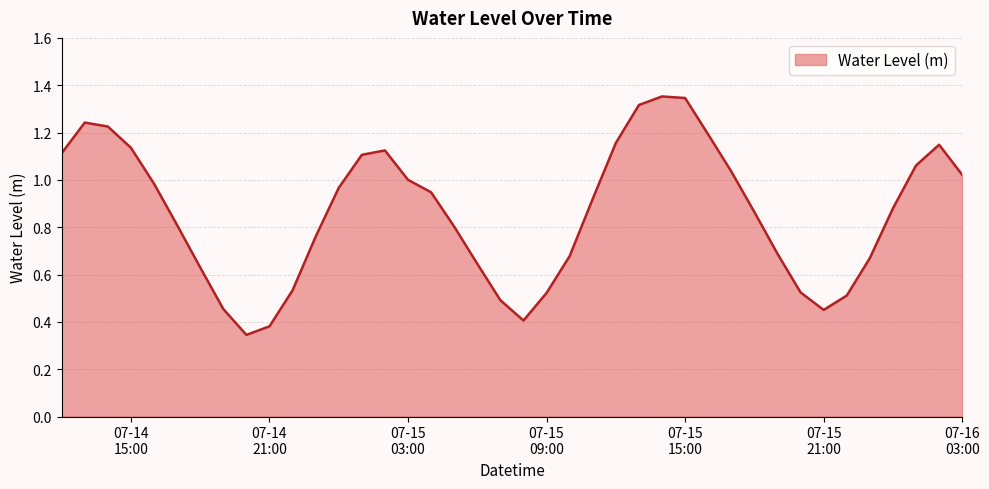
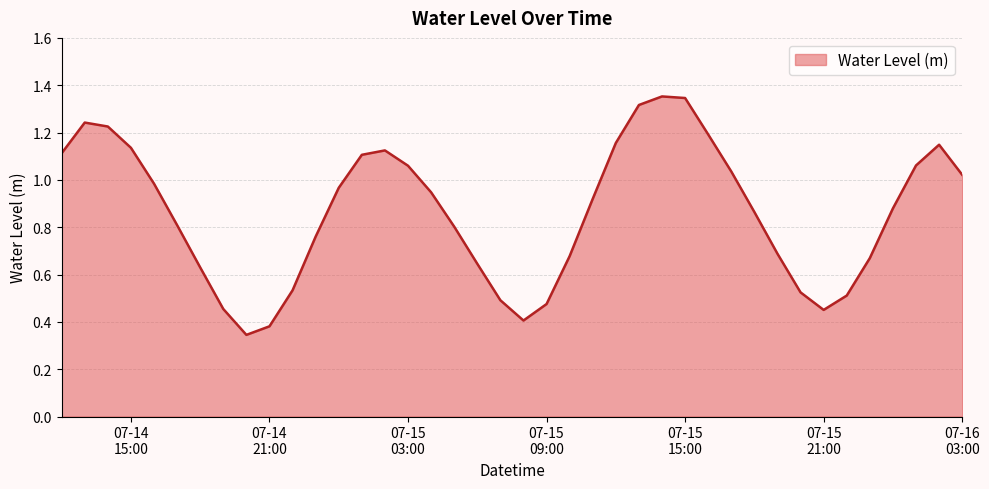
07-15 03:00: 1.00 -> 1.06
07-15 09:00: 0.52 -> 0.48
